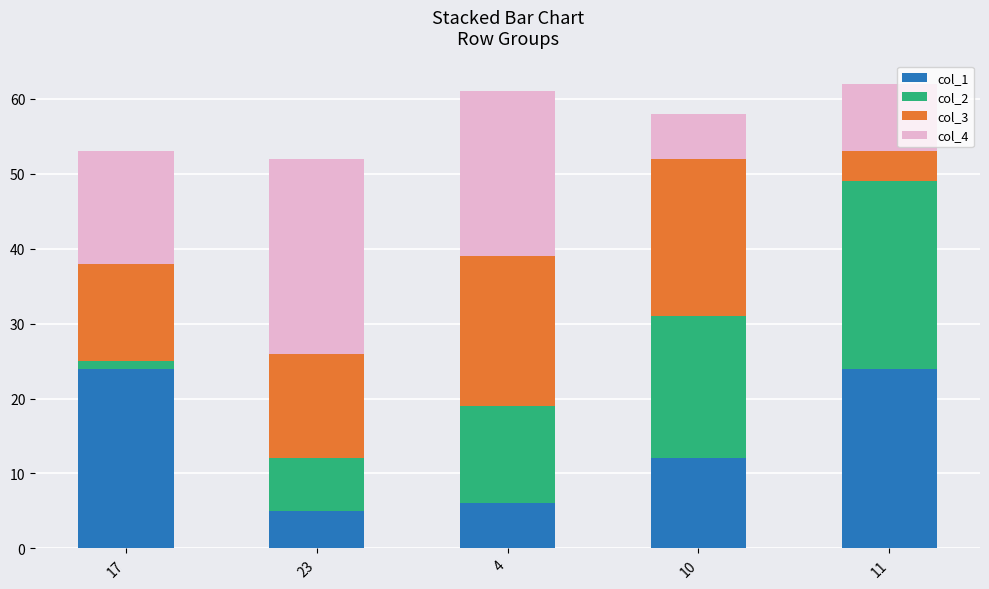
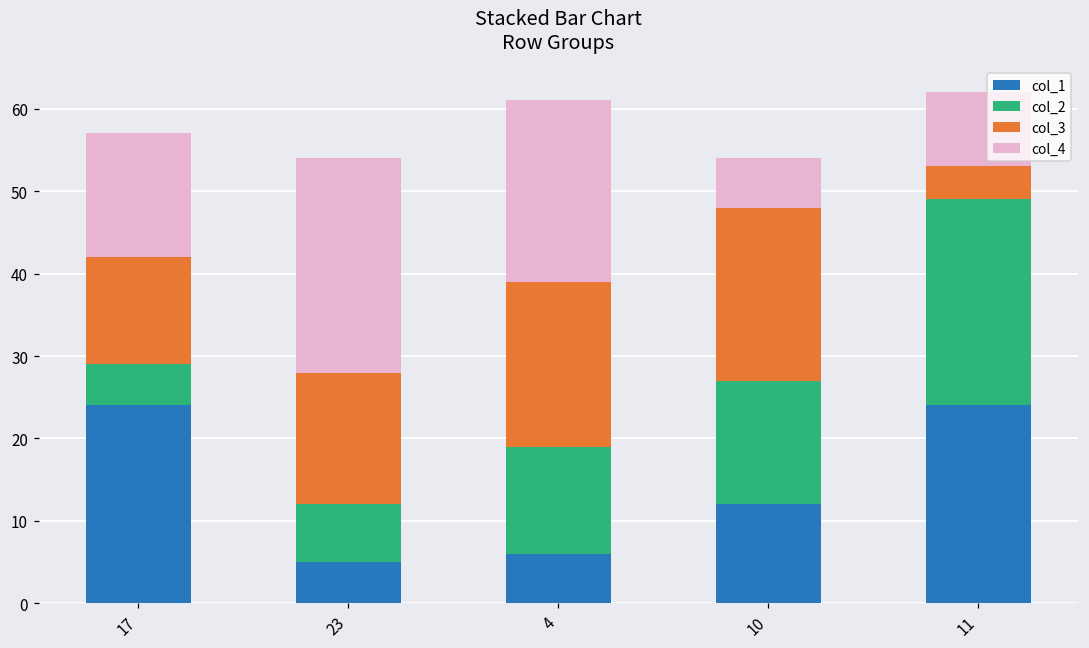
col_2, 17: 1 -> 5
col_3, 23: 14 -> 16
col_2, 10: 19 -> 15
